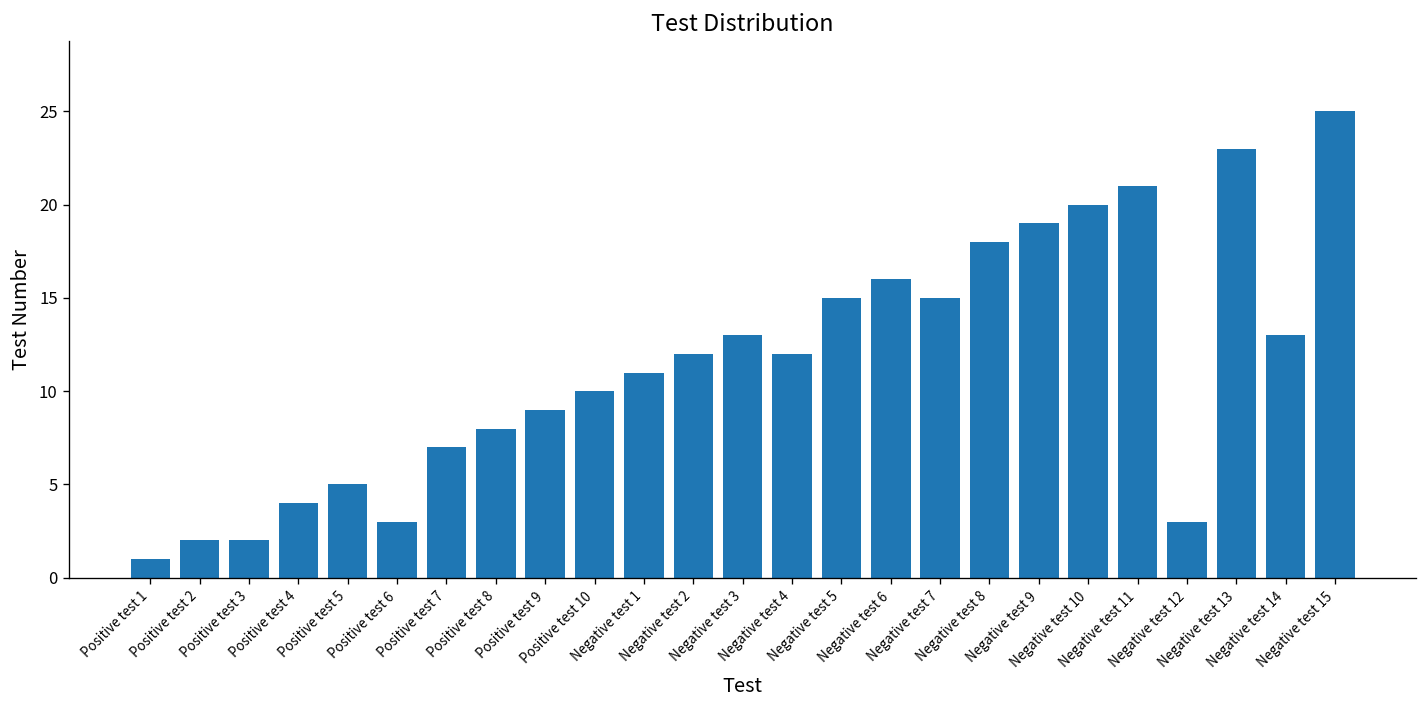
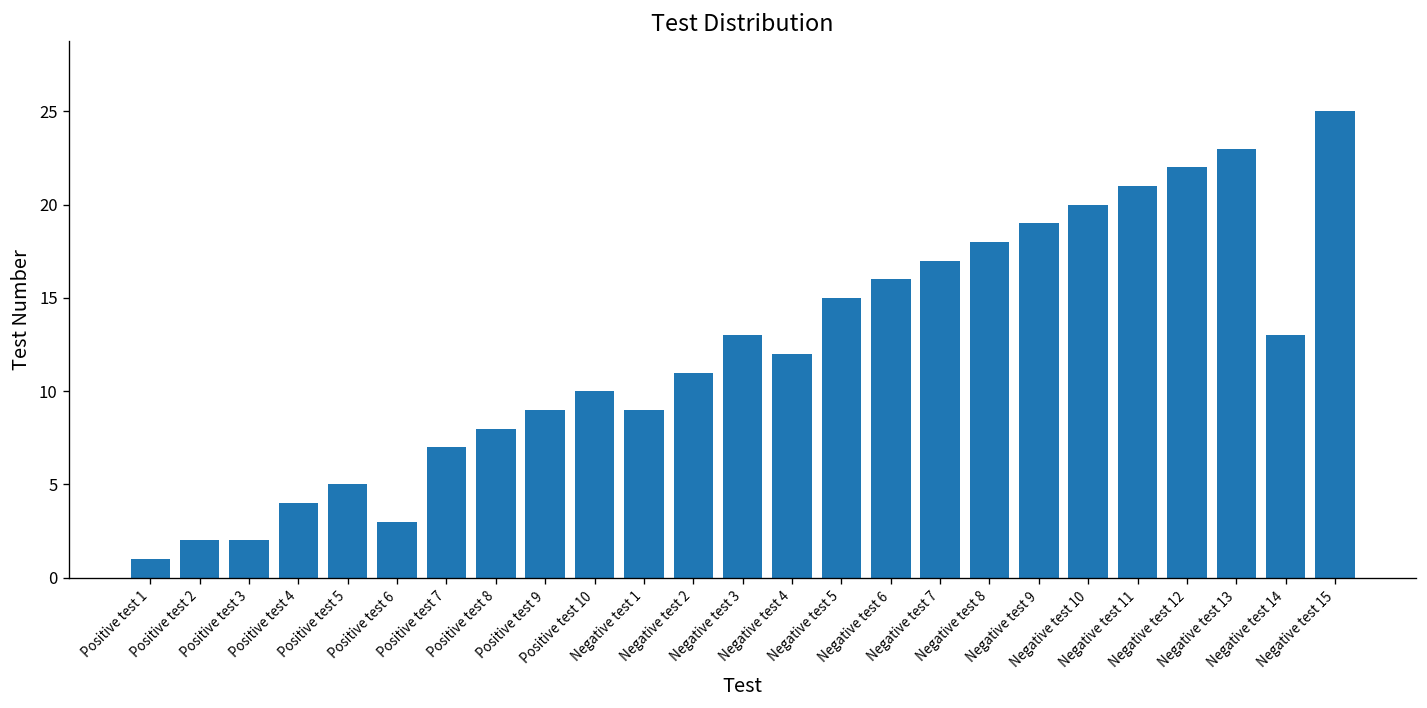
Negative test 1: 11 -> 9
Negative test 2: 12 -> 11
Negative test 7: 15 -> 17
Negative test 12: 3 -> 22
